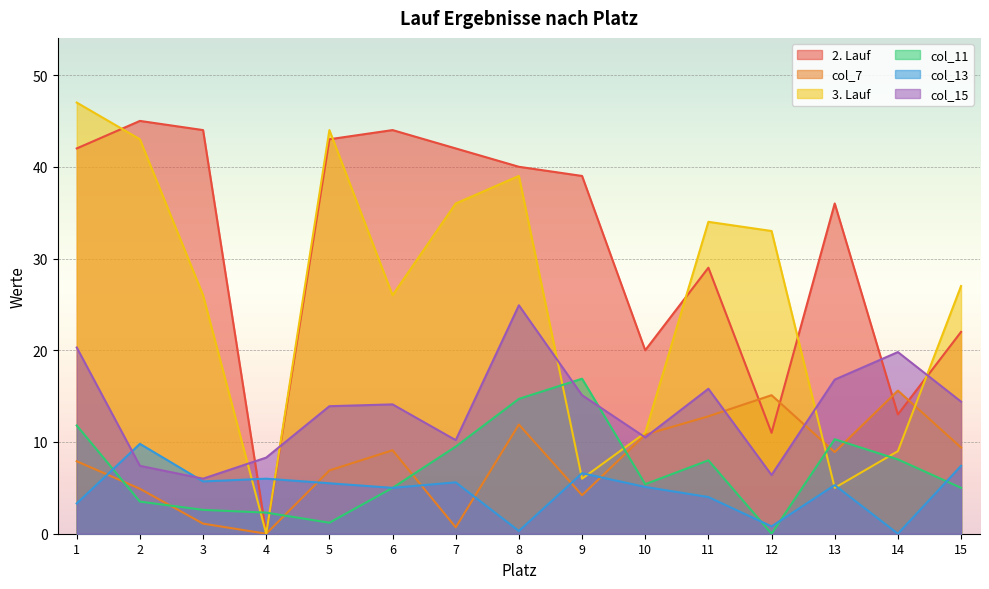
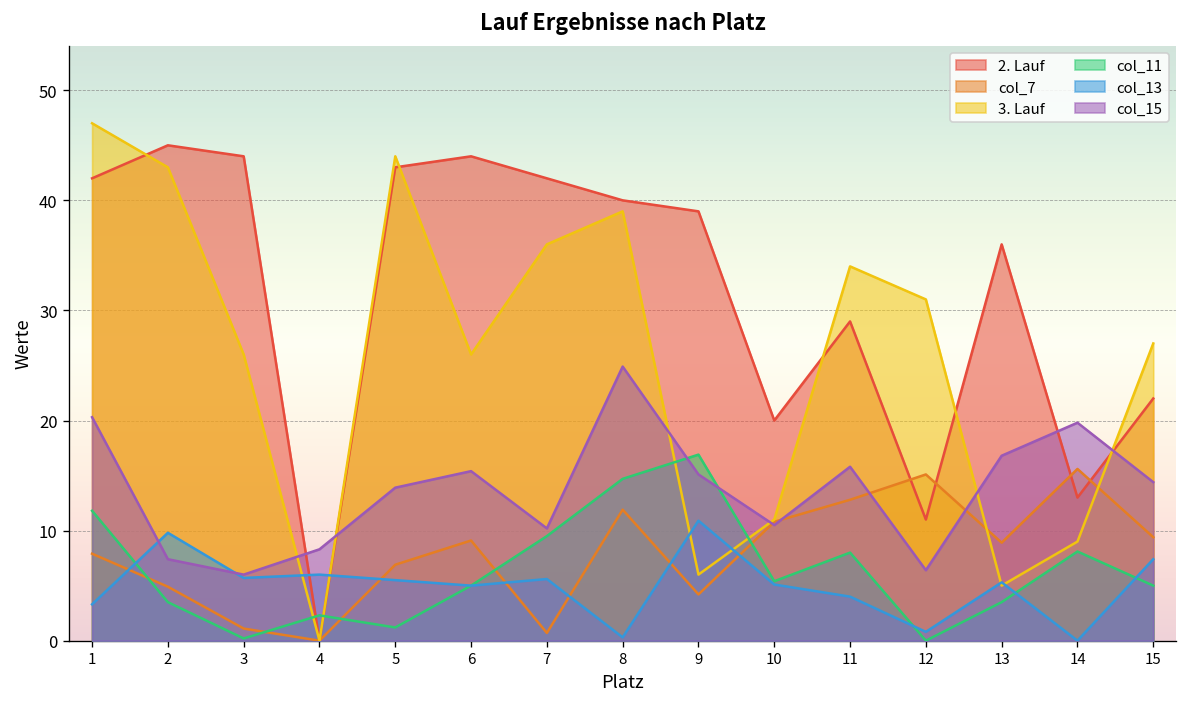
col_11, 3: 3 -> 0
col_15, 6: 14 -> 15
col_13, 9: 7 -> 11
3. Lauf, 12: 33 -> 31
col_11, 13: 10 -> 4
